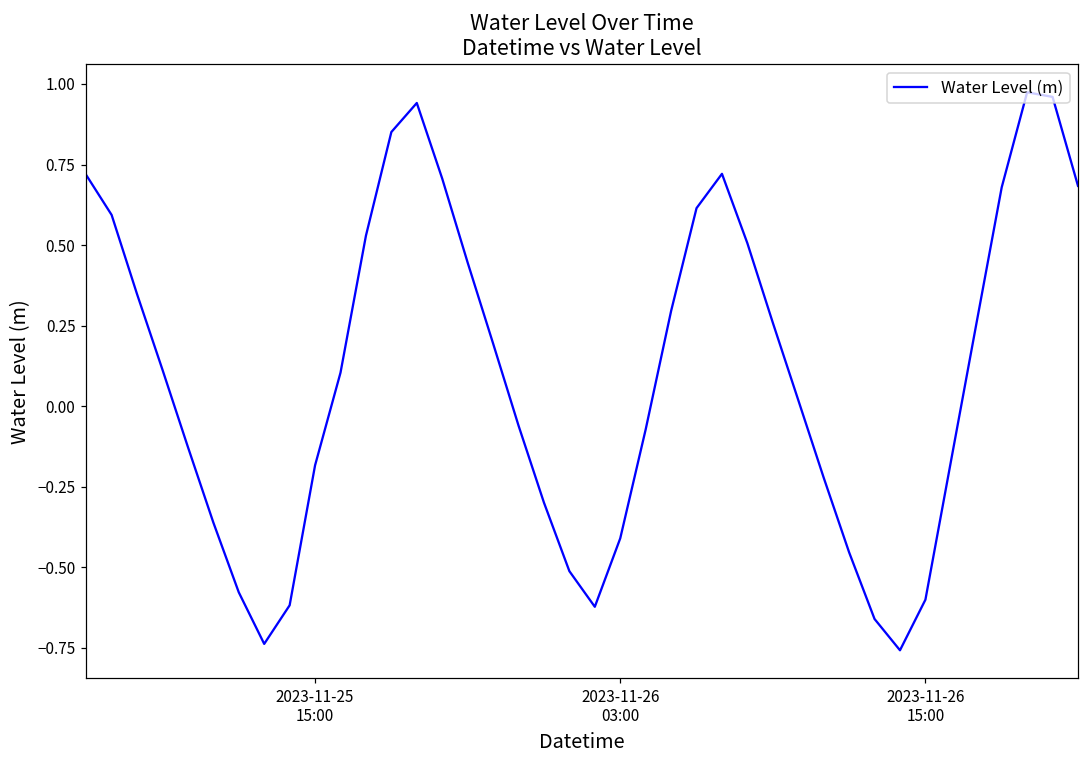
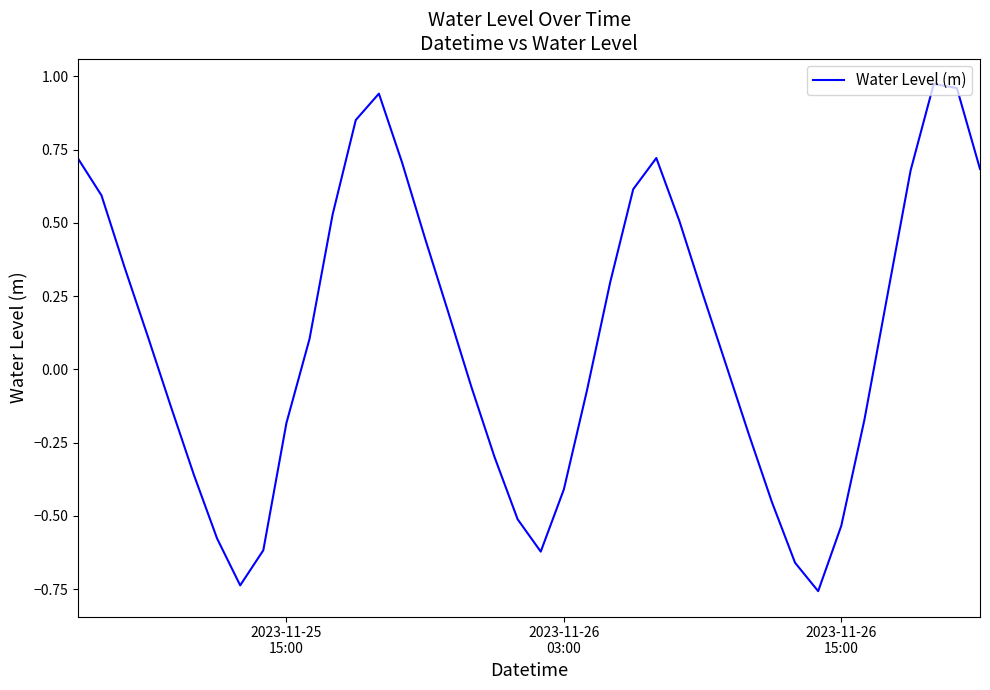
2023-11-26 15:00: -0.60 -> -0.53
